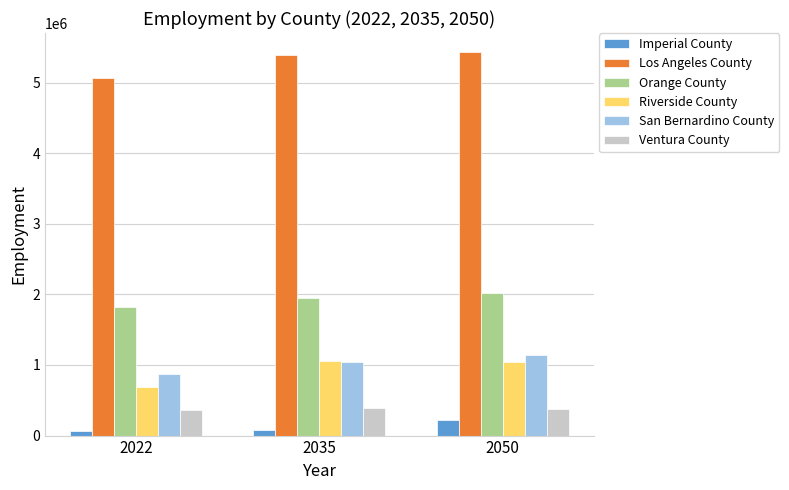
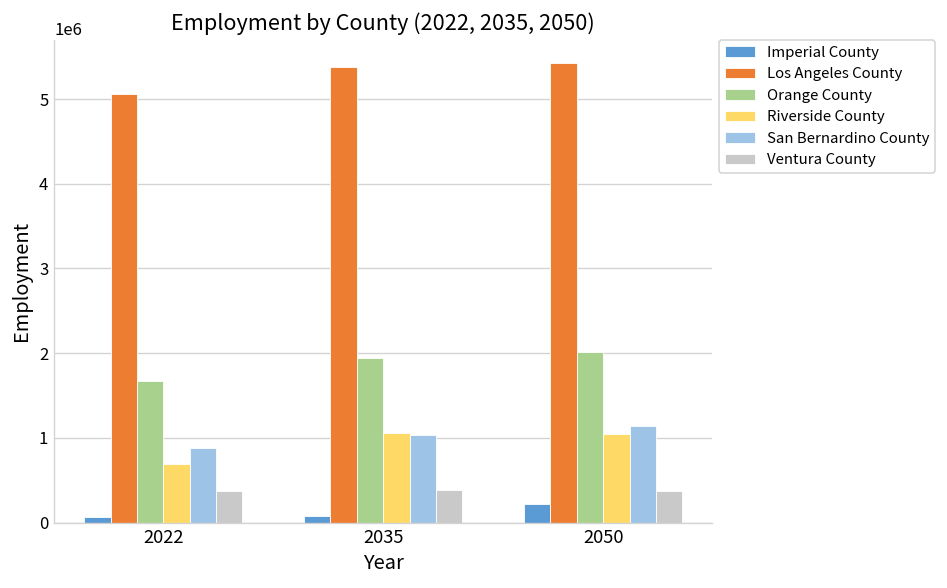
Orange County, 2022: 1800000 -> 1700000
